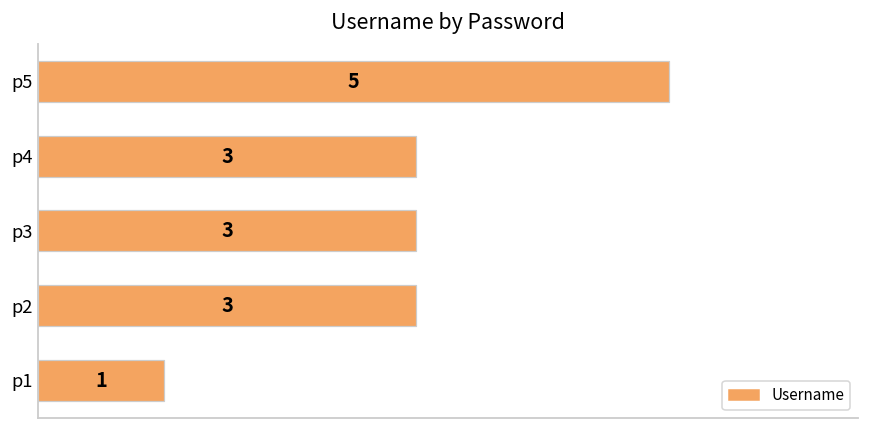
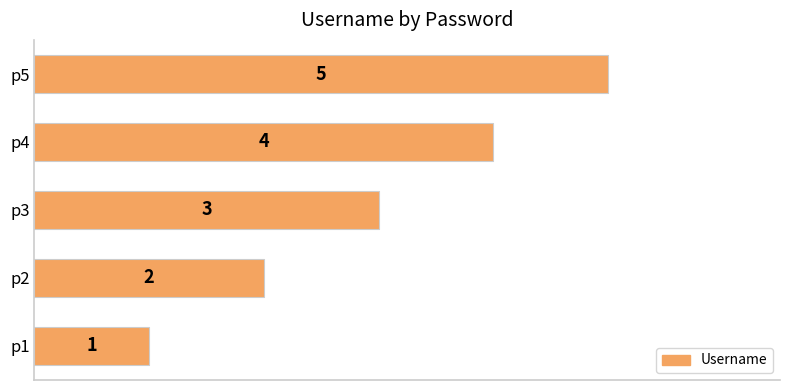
p4: 3 -> 4
p2: 3 -> 2
